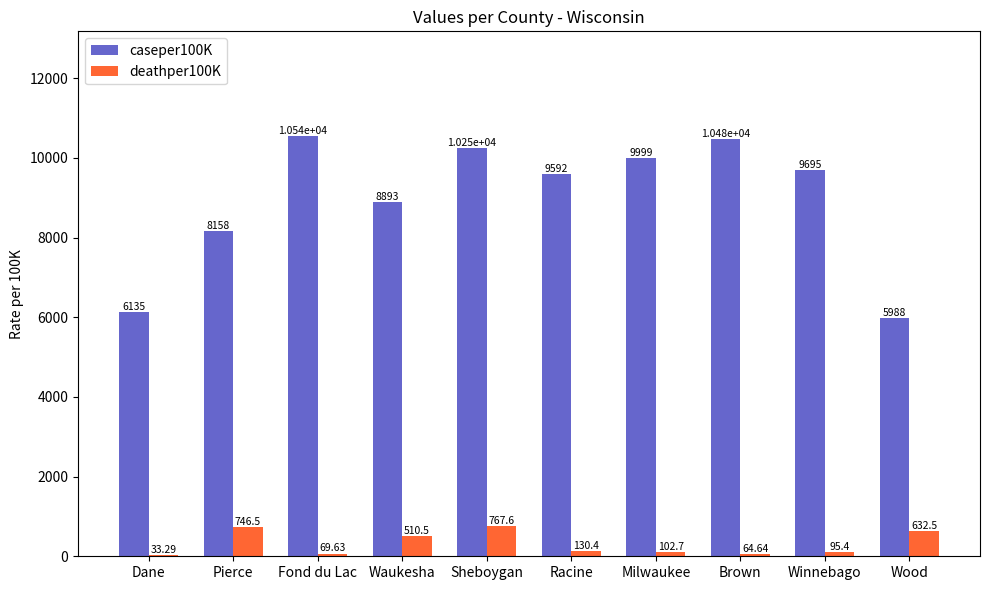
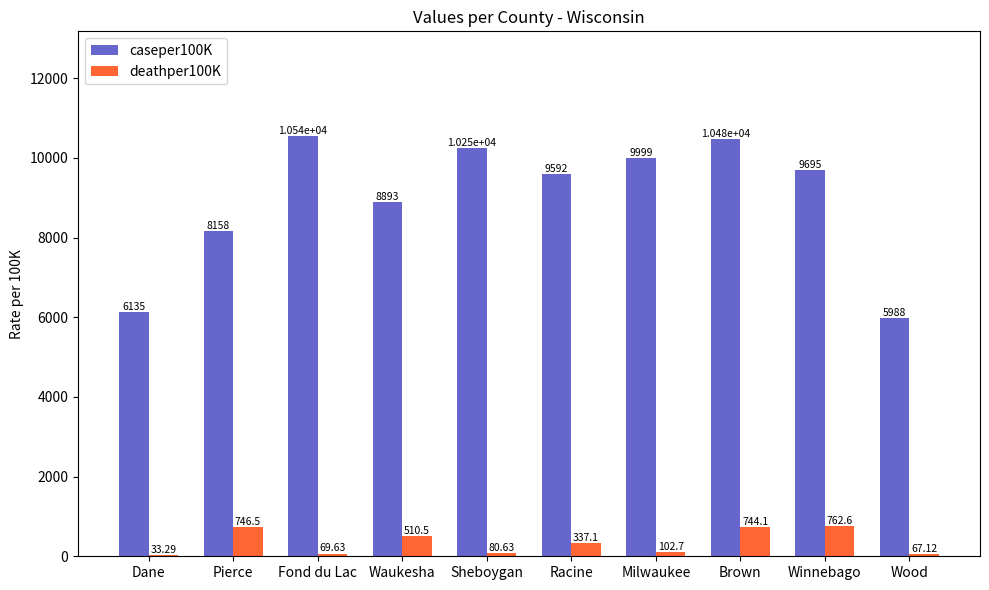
deathper100K, Sheboygan: 767.6 -> 80.63
deathper100K, Racine: 130.4 -> 337.1
deathper100K, Brown: 64.64 -> 744.1
deathper100K, Winnebago: 95.4 -> 762.6
deathper100K, Wood: 632.5 -> 67.12
